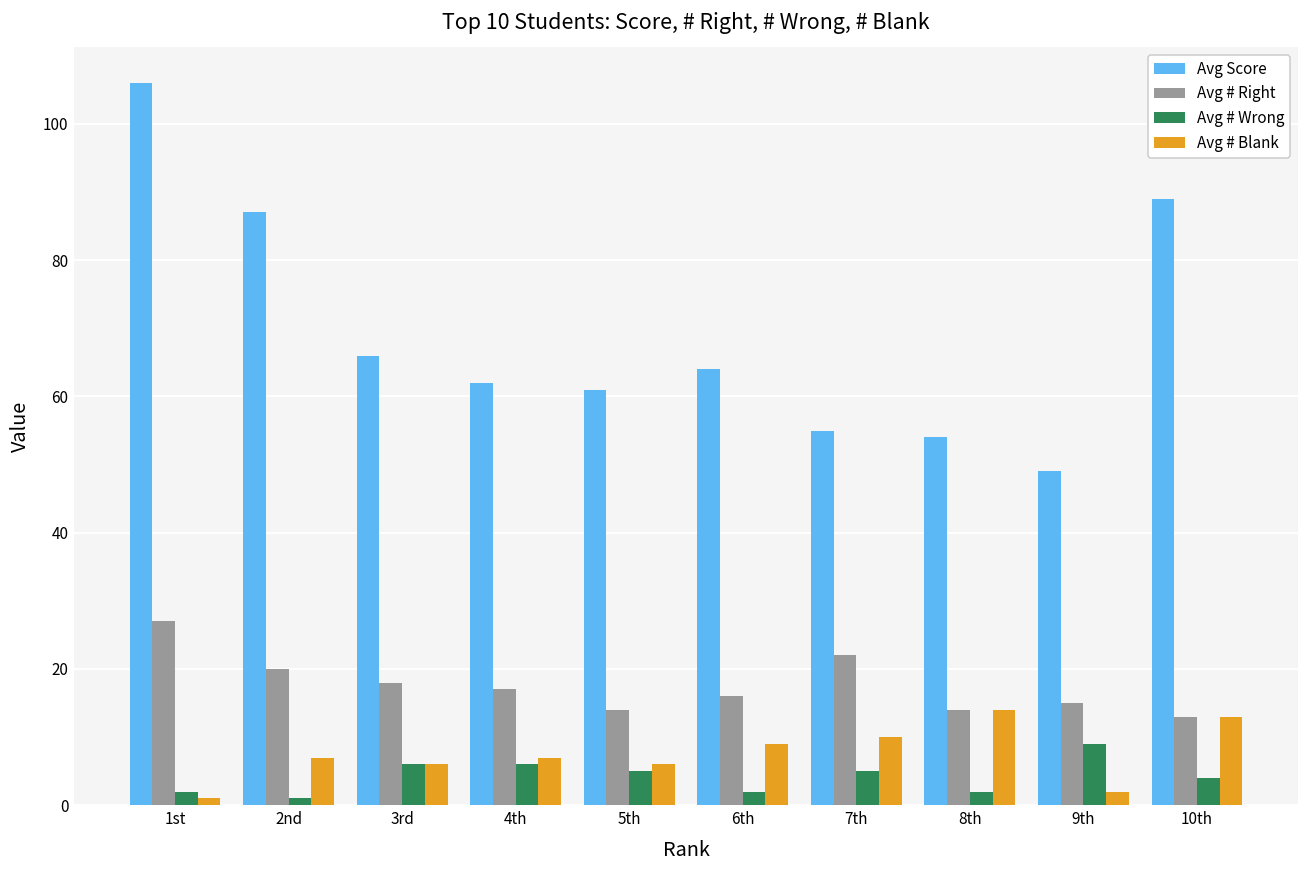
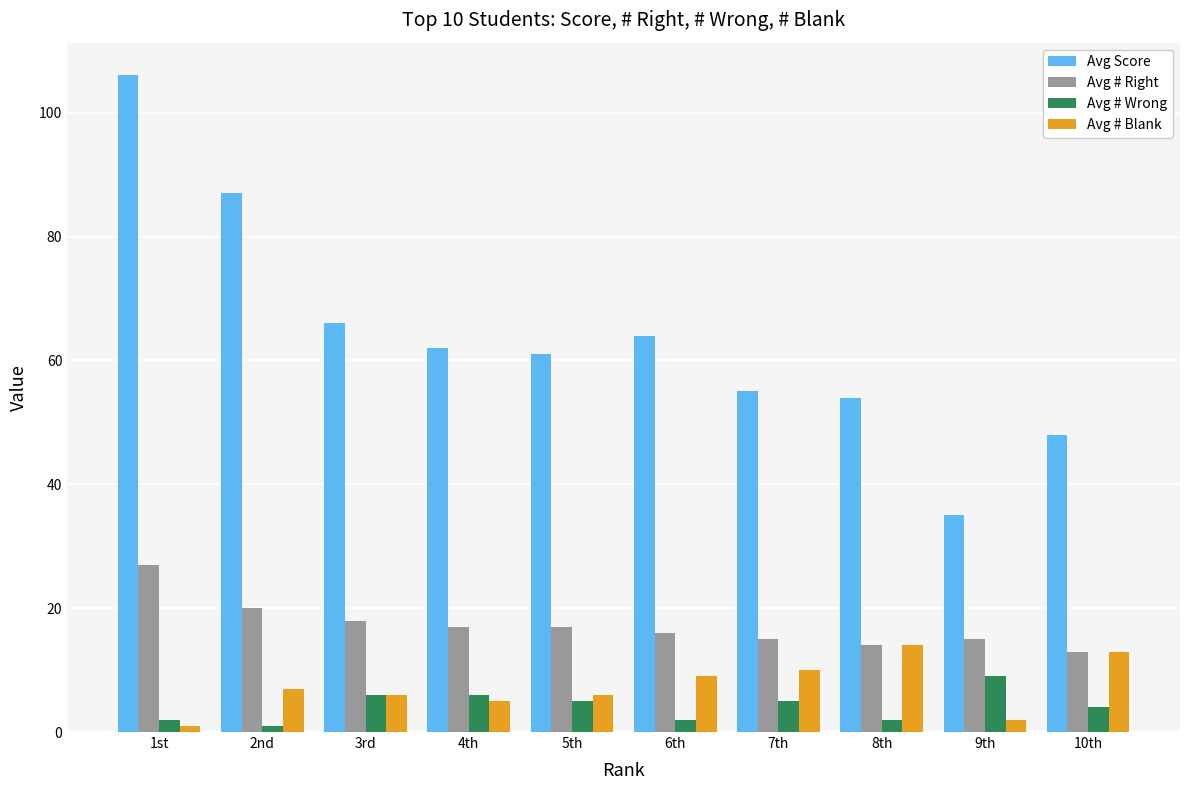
Avg # Blank, 4th: 7 -> 5
Avg # Right, 5th: 14 -> 17
Avg # Right, 7th: 22 -> 15
Avg Score, 9th: 49 -> 35
Avg Score, 10th: 89 -> 48
